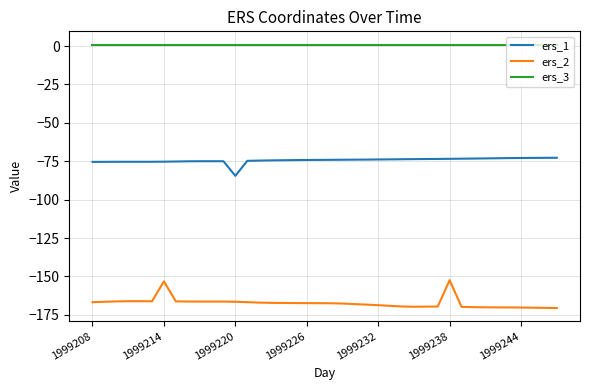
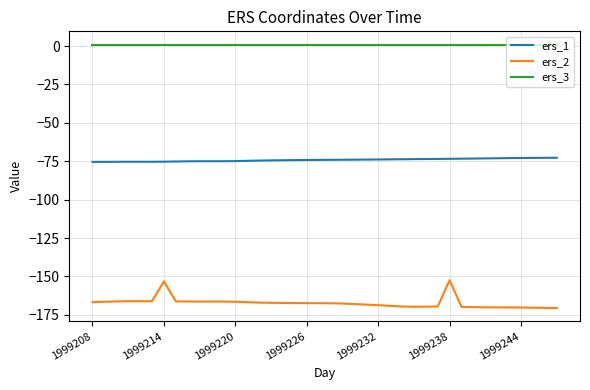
ers_1, 1999220: -84 -> -75
